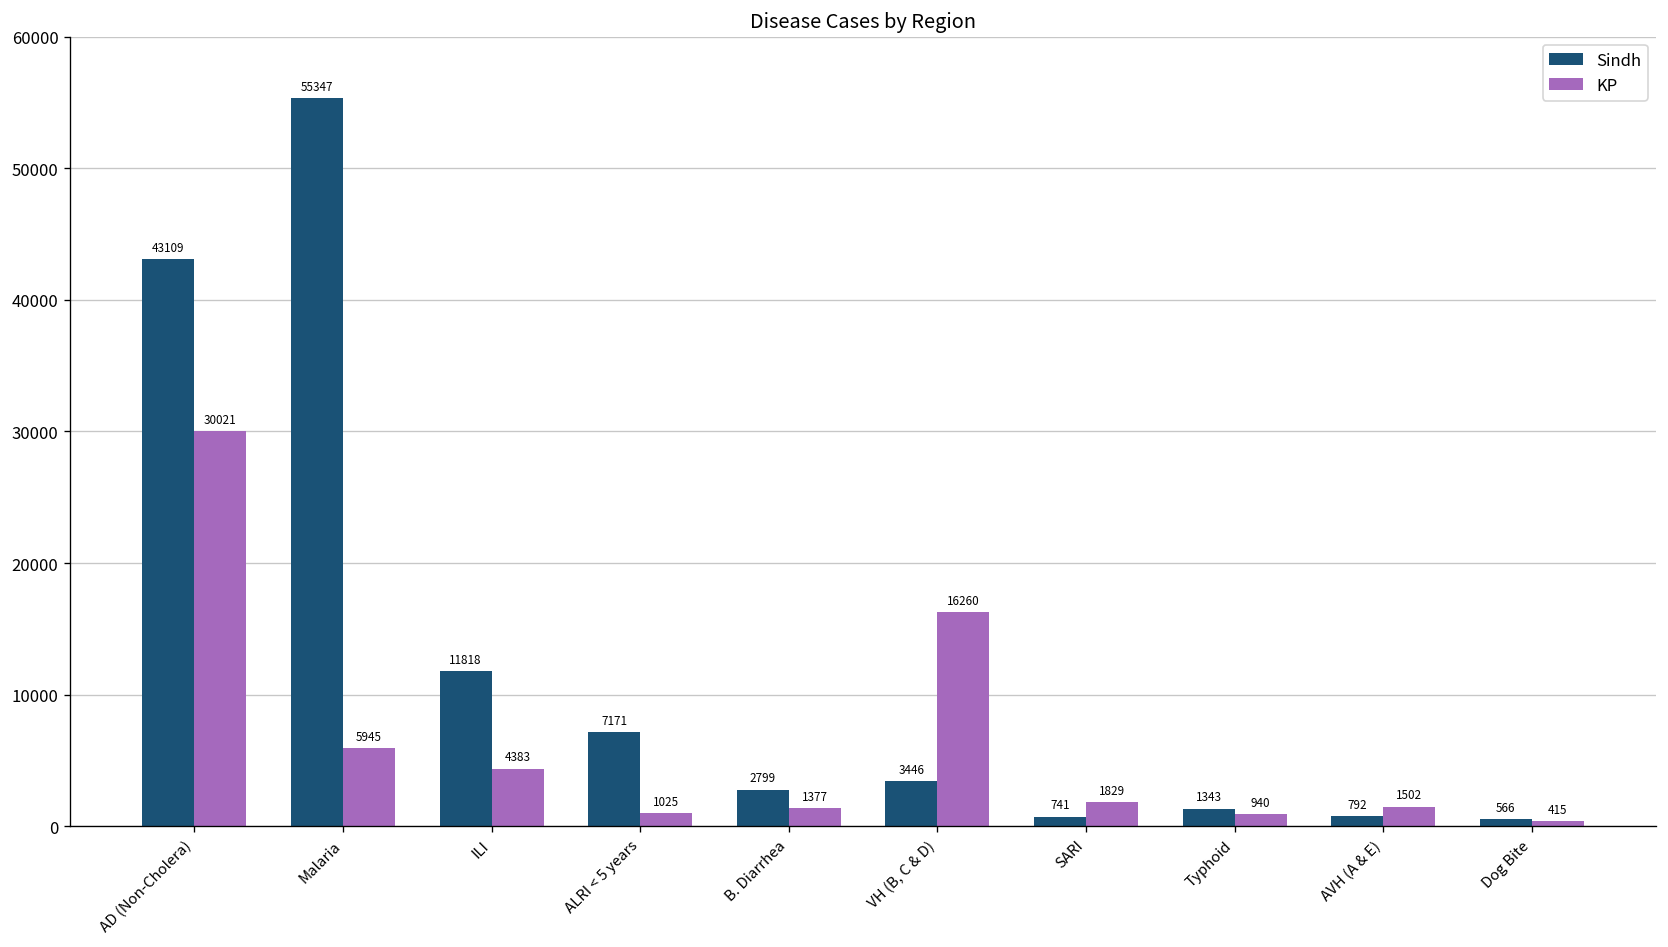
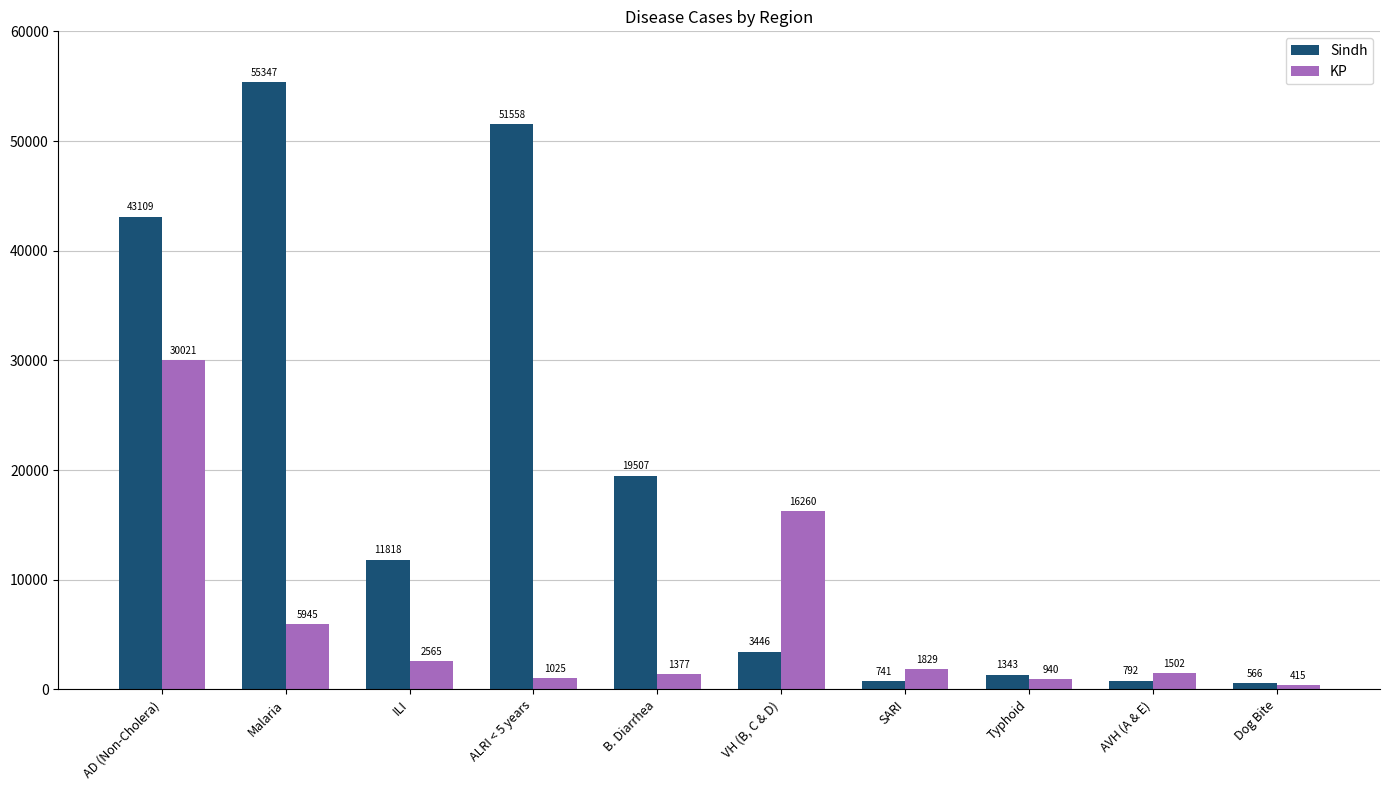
KP, ILI: 4383 -> 2565
Sindh, ALRI < 5 years: 7171 -> 51558
Sindh, B. Diarrhea: 2799 -> 19507
